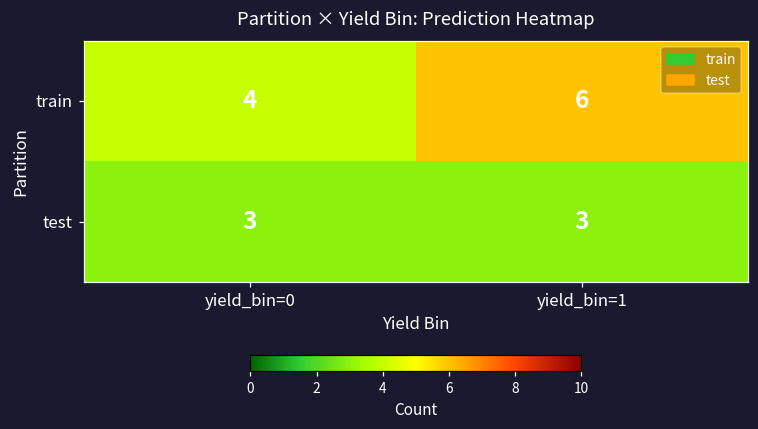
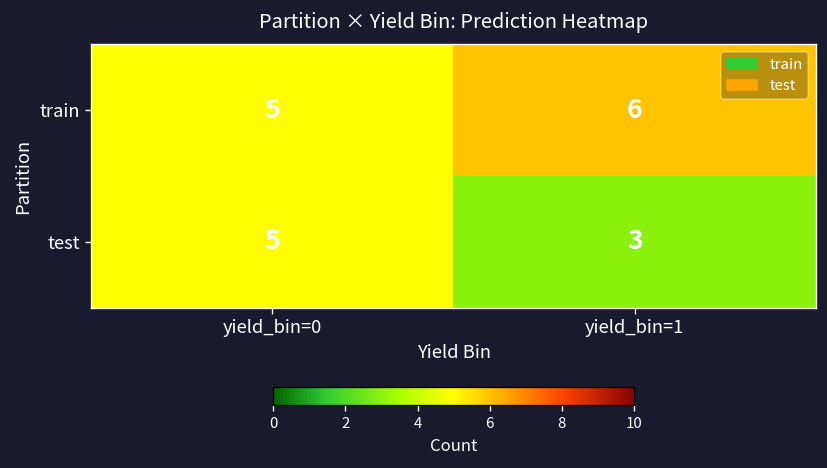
train, yield_bin=0: 4 -> 5
test, yield_bin=0: 3 -> 5
